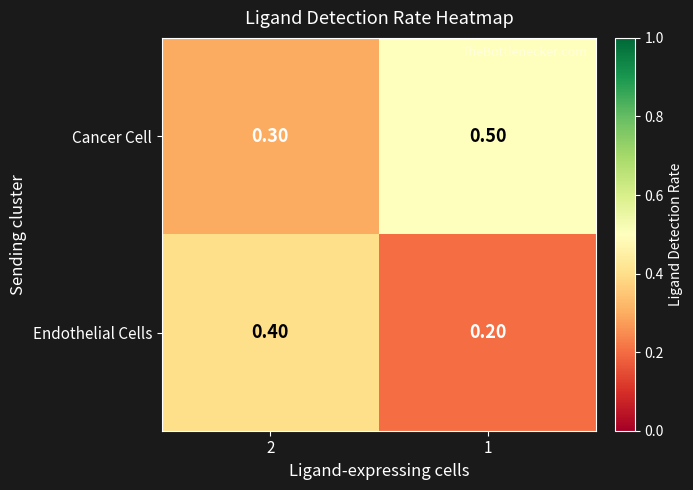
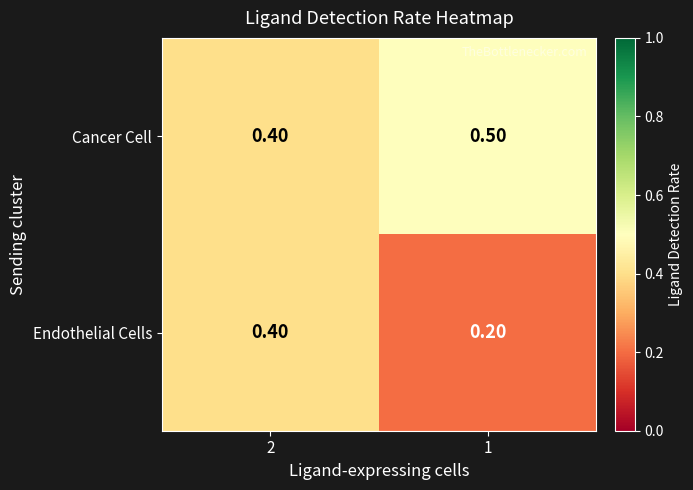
Cancer Cell, 2: 0.30 -> 0.40
